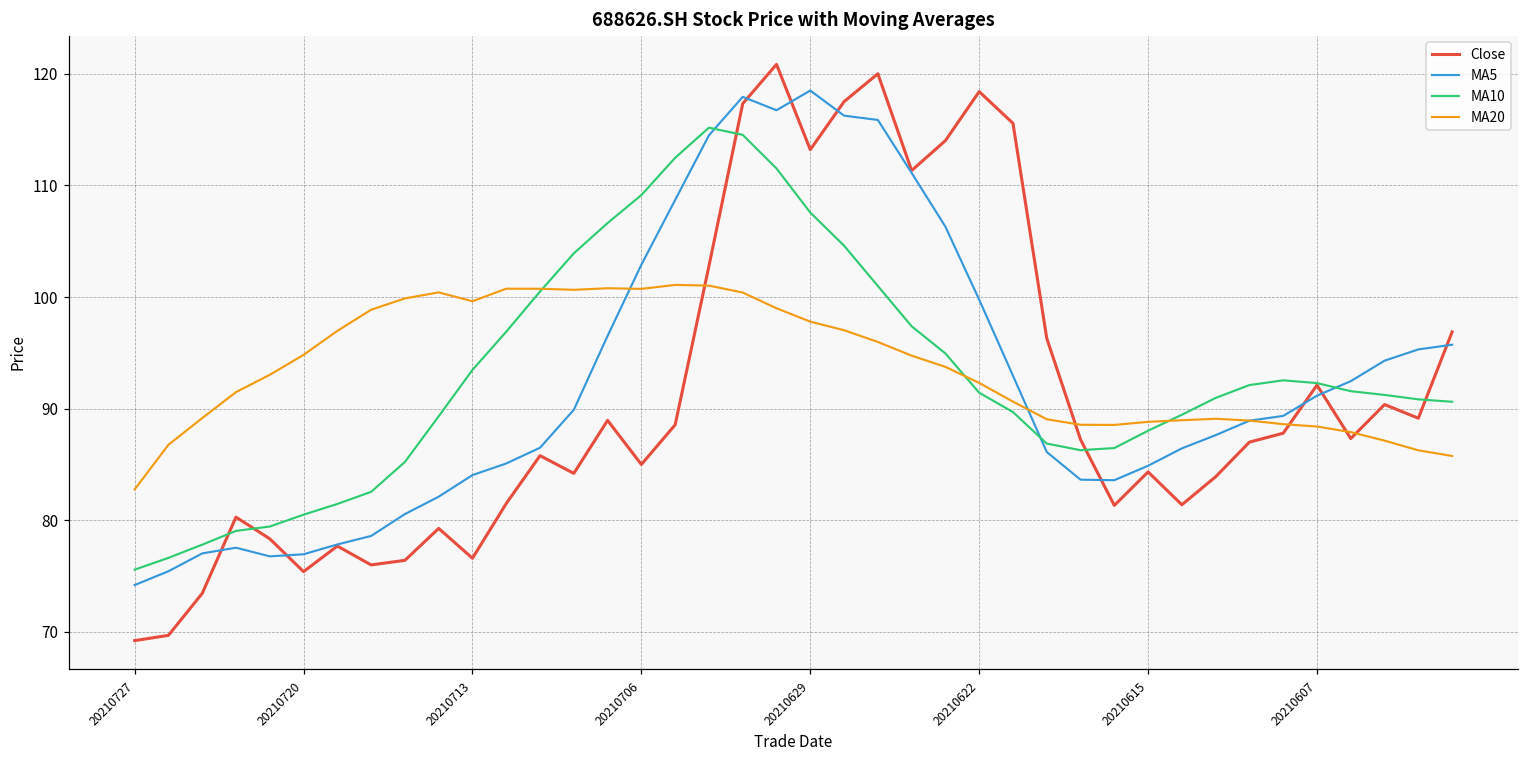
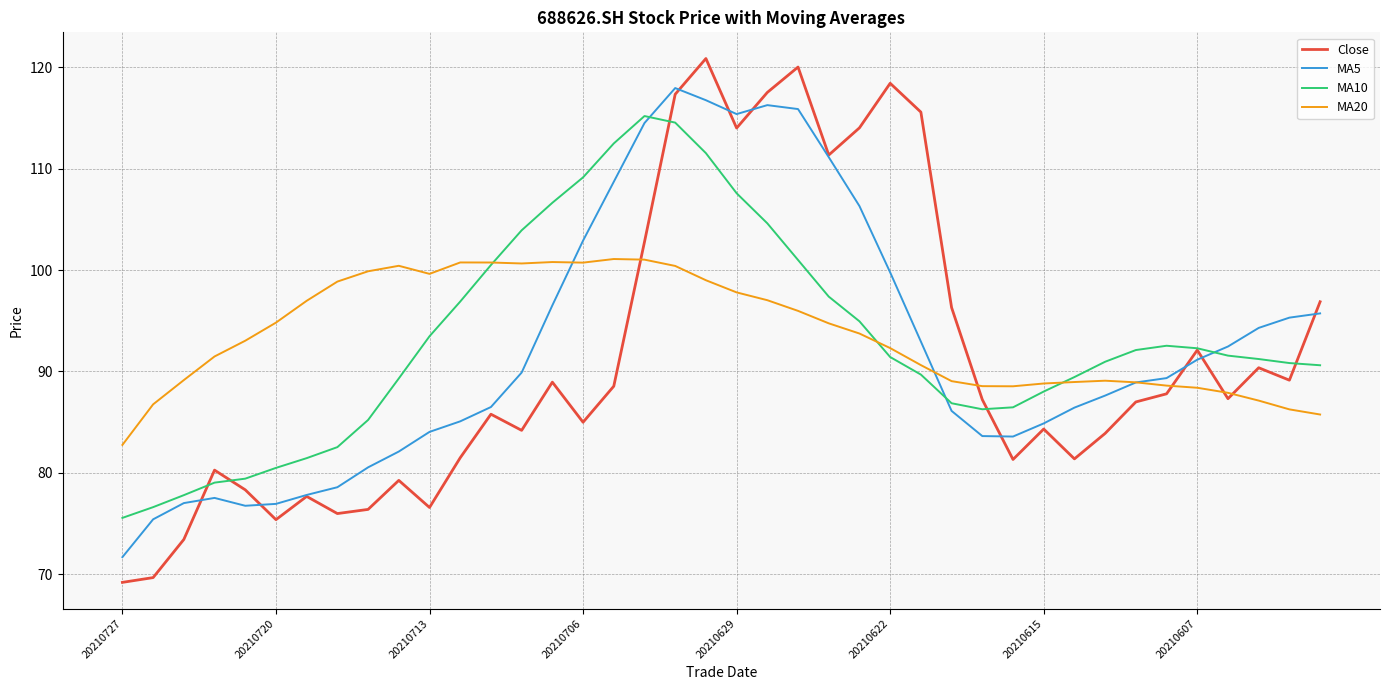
MA5, 20210727: 74.2 -> 71.7
Close, 20210629: 113.2 -> 114.0
MA5, 20210629: 118.5 -> 115.4
